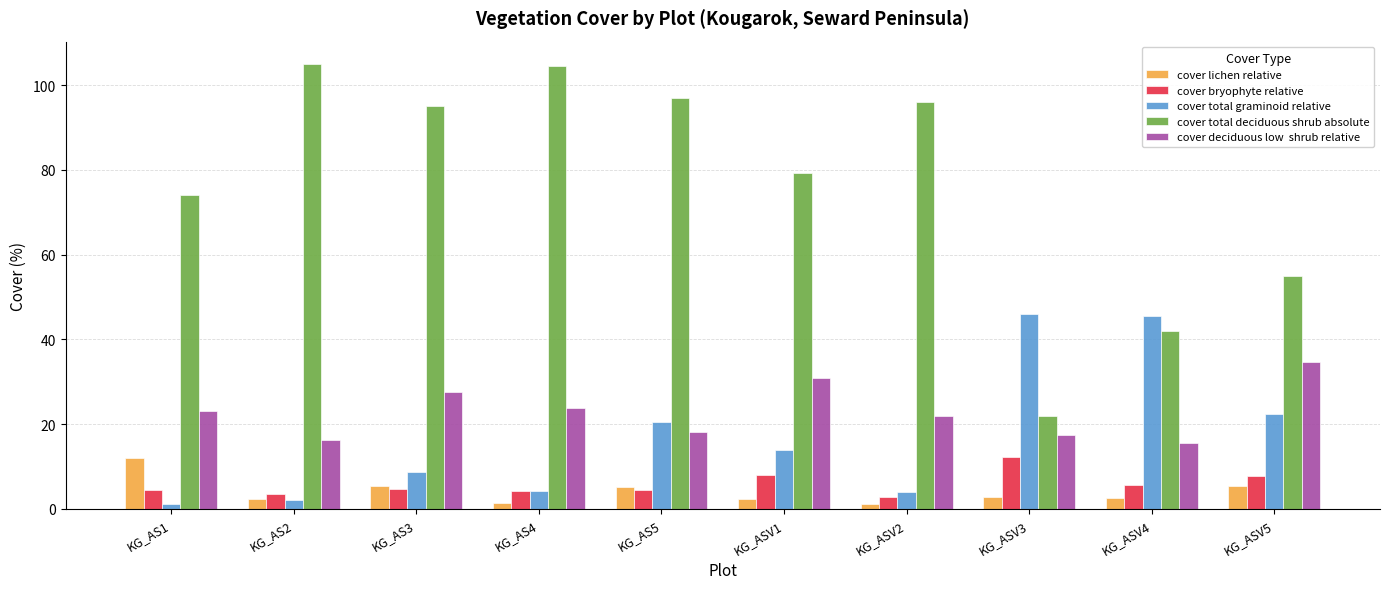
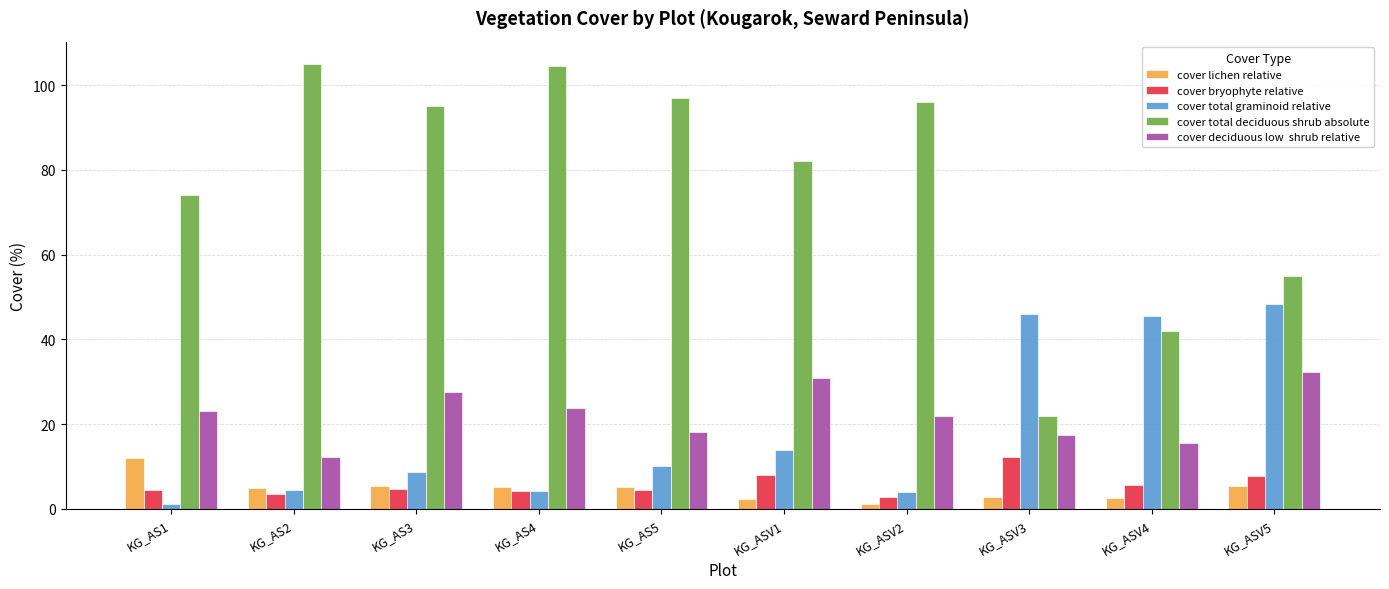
cover lichen relative, KG_AS2: 2 -> 5
cover total graminoid relative, KG_AS2: 2 -> 4
cover deciduous low shrub relative, KG_AS2: 16 -> 12
cover lichen relative, KG_AS4: 1 -> 5
cover total graminoid relative, KG_AS5: 21 -> 10
cover total deciduous shrub absolute, KG_ASV1: 79 -> 82
cover total graminoid relative, KG_ASV5: 22 -> 48
cover deciduous low shrub relative, KG_ASV5: 35 -> 32
